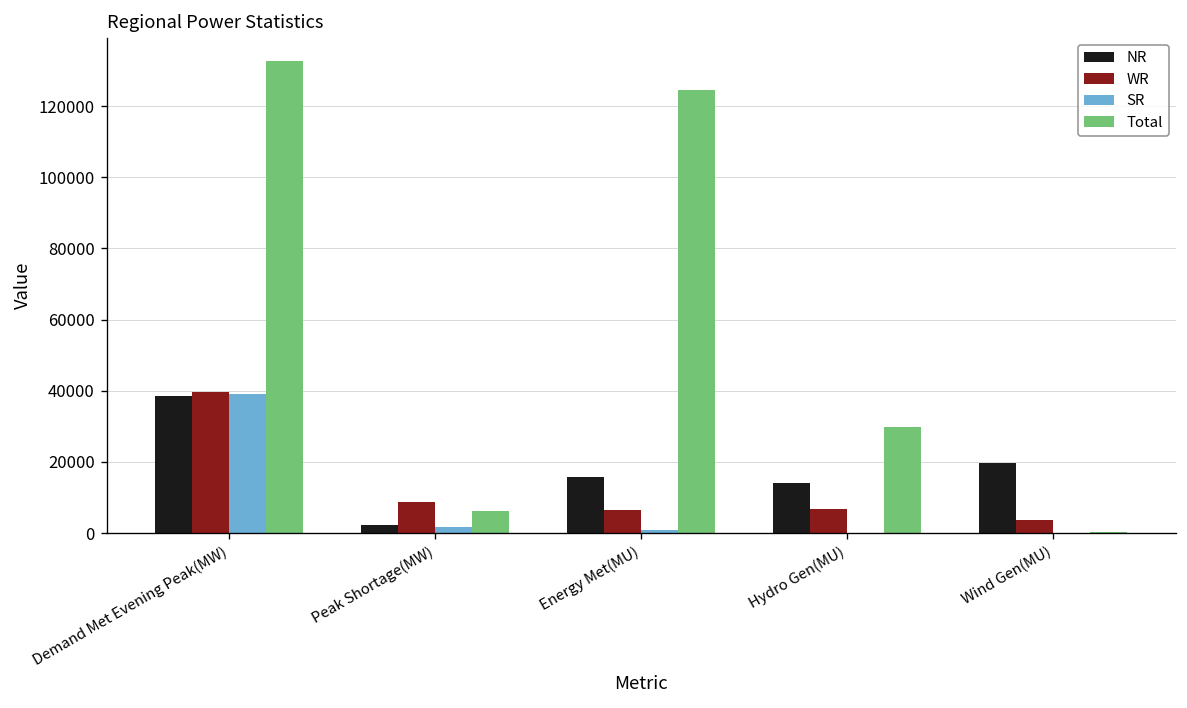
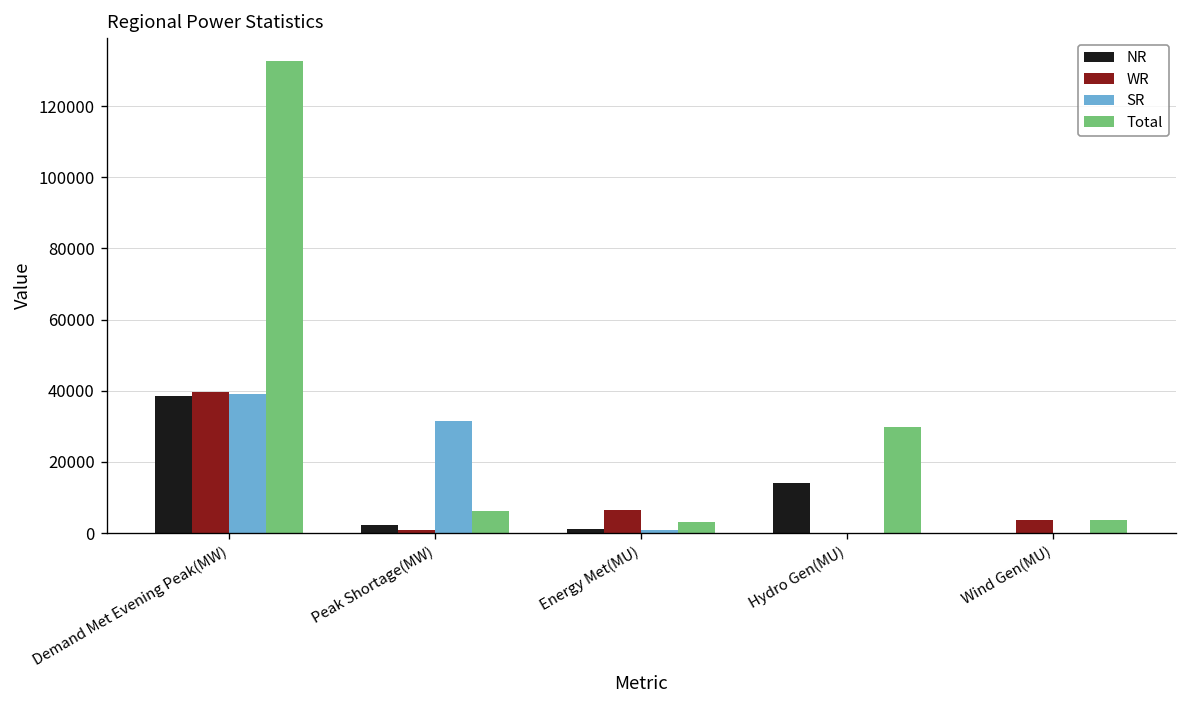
WR, Peak Shortage(MW): 9000 -> 1000
SR, Peak Shortage(MW): 2000 -> 32000
NR, Energy Met(MU): 16000 -> 1000
Total, Energy Met(MU): 125000 -> 3000
WR, Hydro Gen(MU): 7000 -> 0
NR, Wind Gen(MU): 20000 -> 0
Total, Wind Gen(MU): 0 -> 4000
